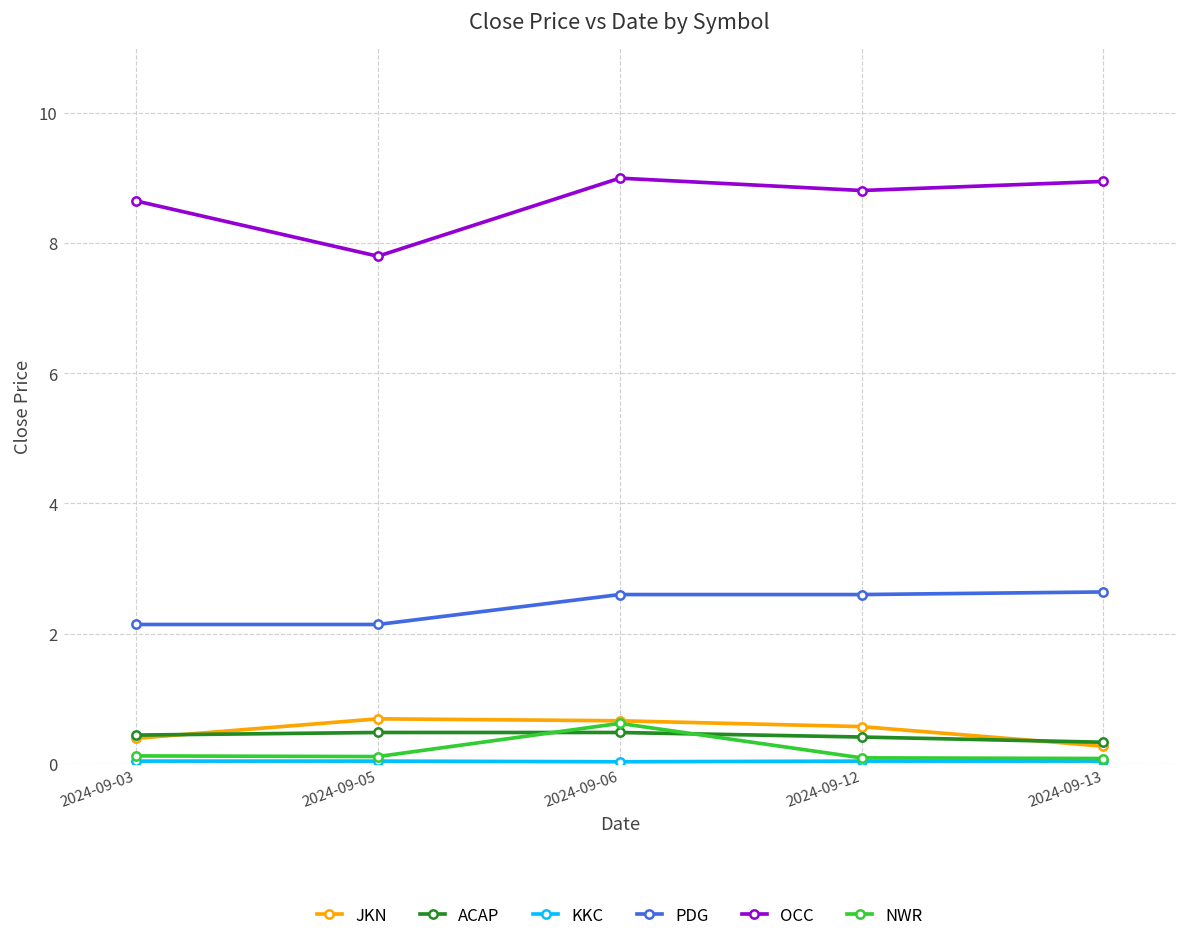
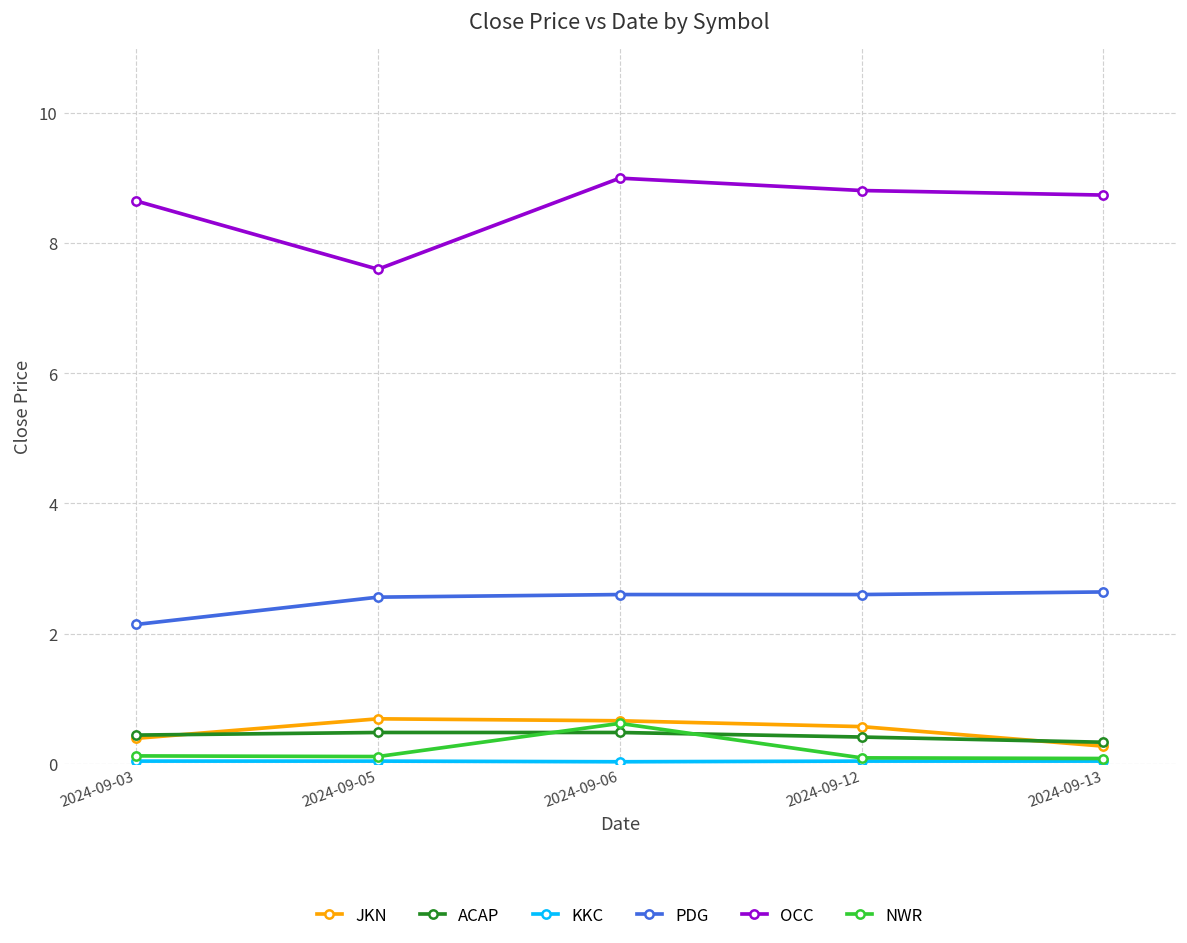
PDG, 2024-09-05: 2.1 -> 2.6
OCC, 2024-09-05: 7.8 -> 7.6
OCC, 2024-09-13: 9.0 -> 8.7
